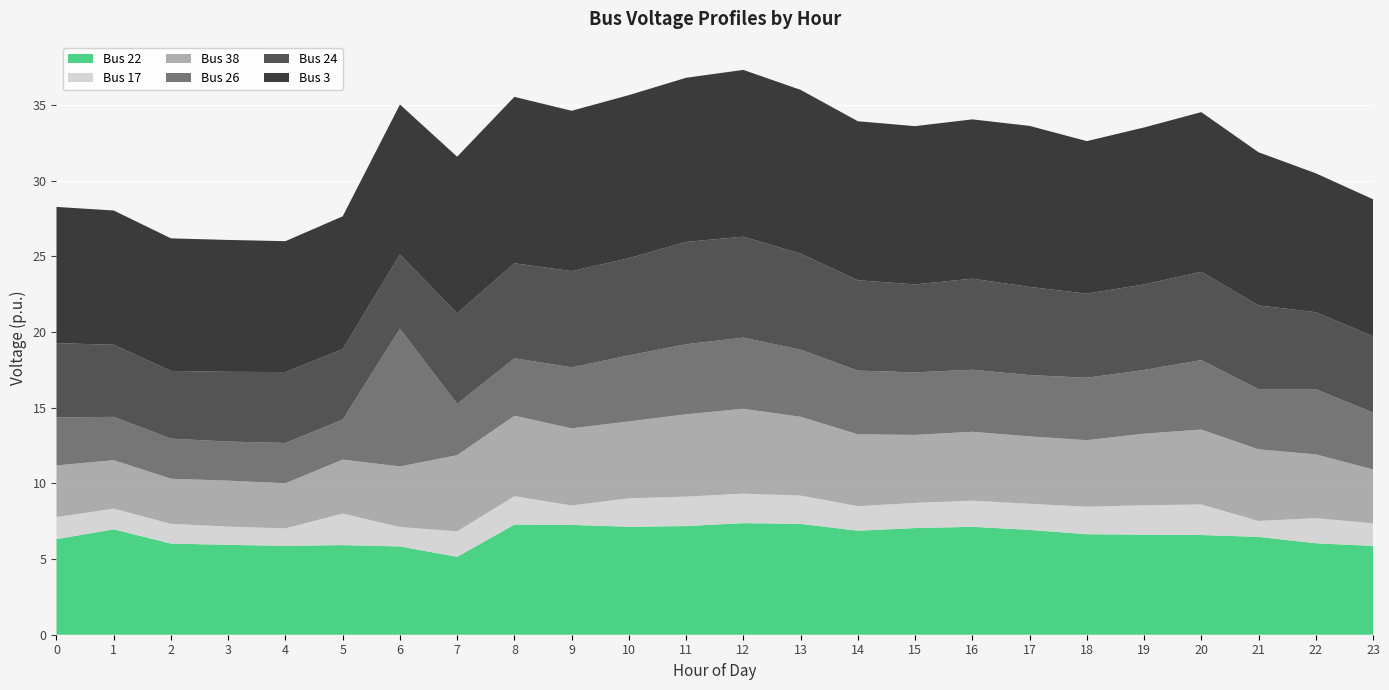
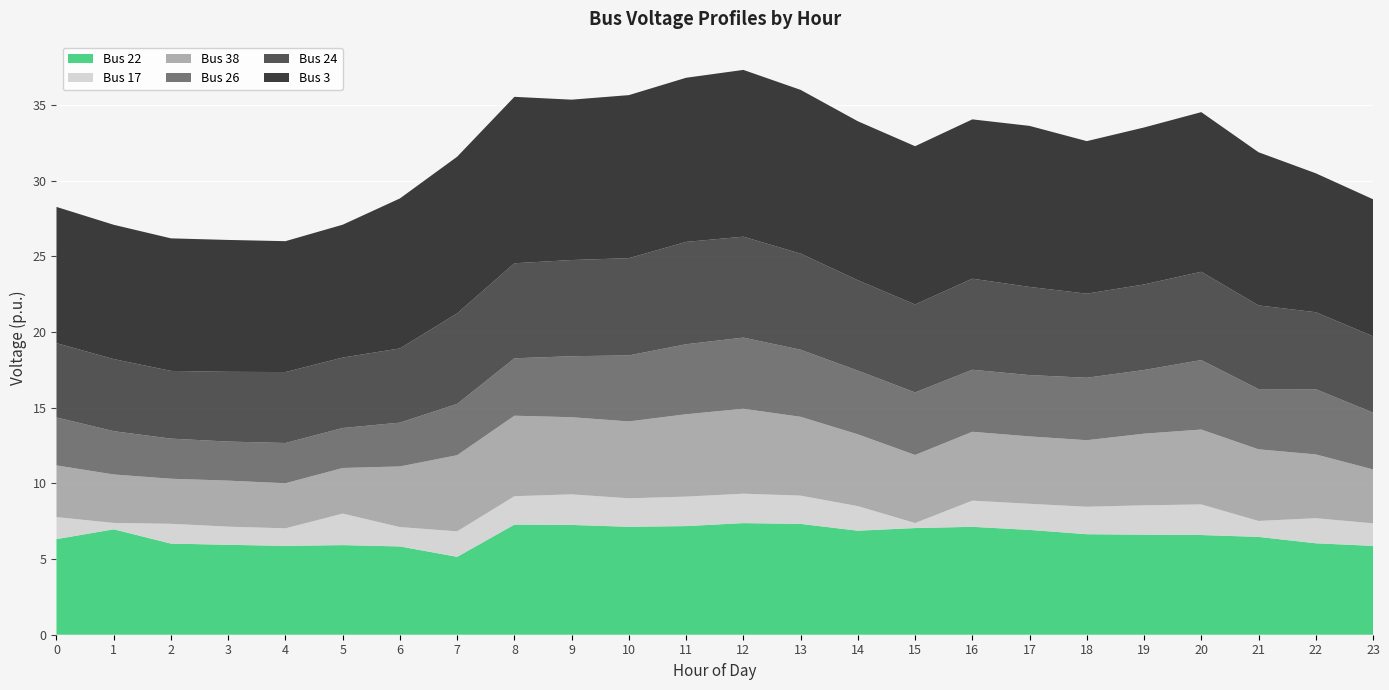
Bus 17, 1: 1.4 -> 0.4
Bus 38, 5: 3.6 -> 3.0
Bus 26, 6: 9.1 -> 2.9
Bus 17, 9: 1.3 -> 2.0
Bus 17, 15: 1.7 -> 0.3
